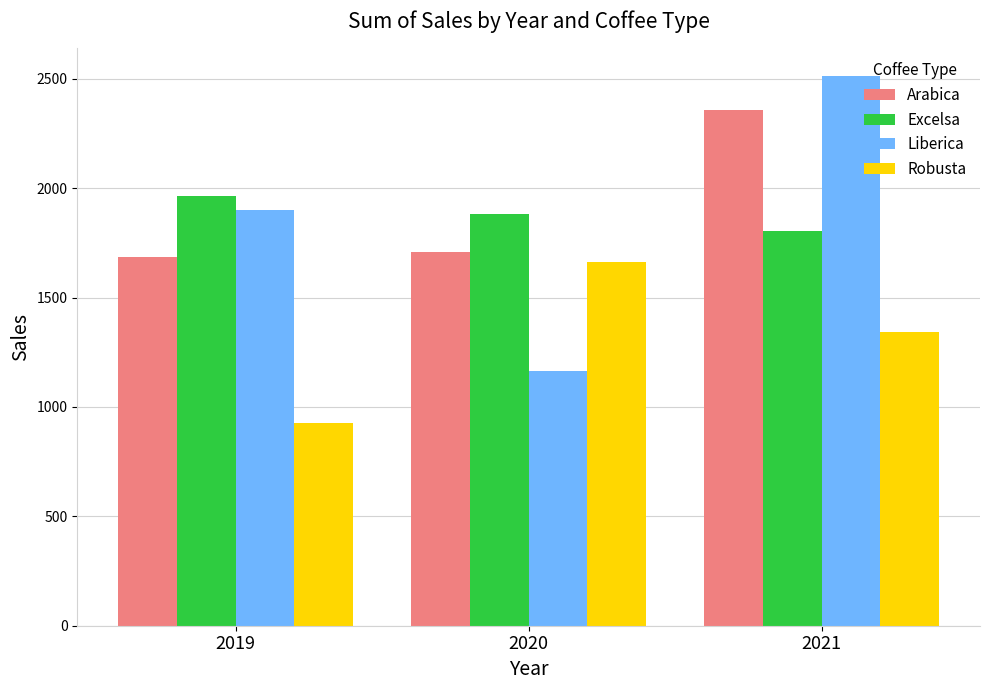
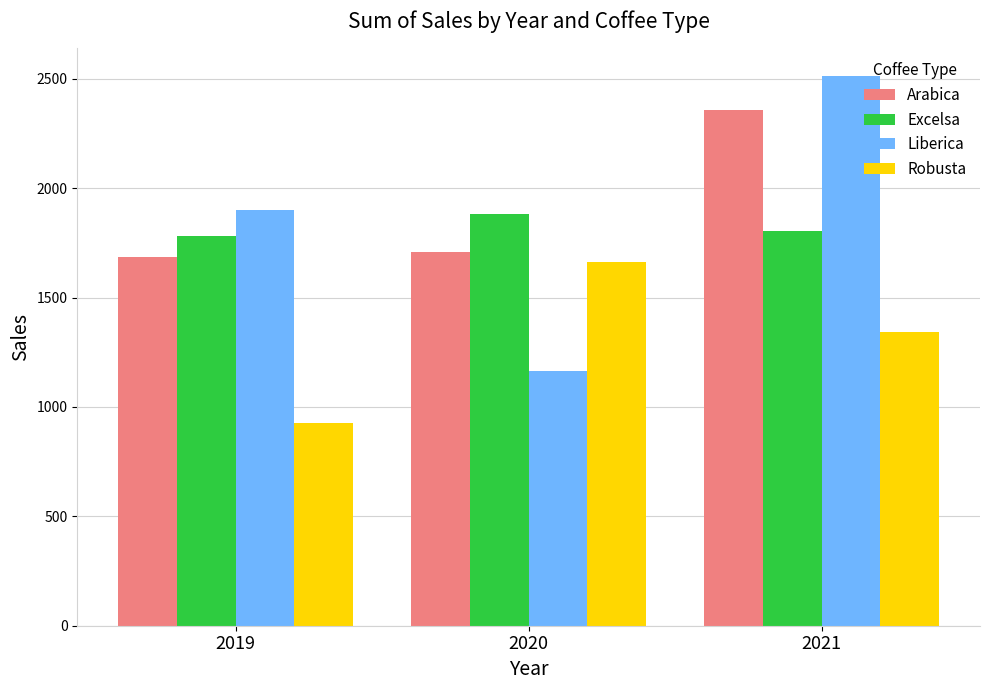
Excelsa, 2019: 1960 -> 1780
